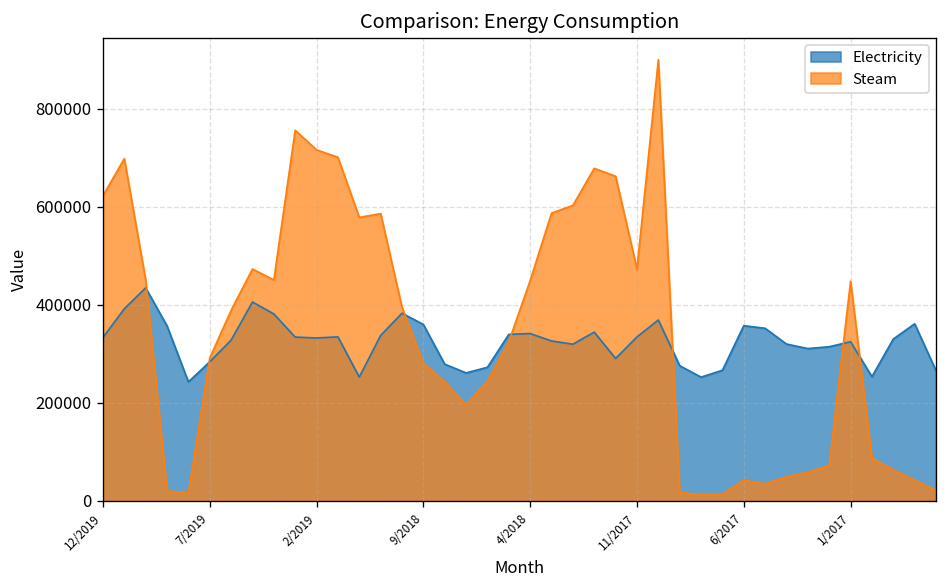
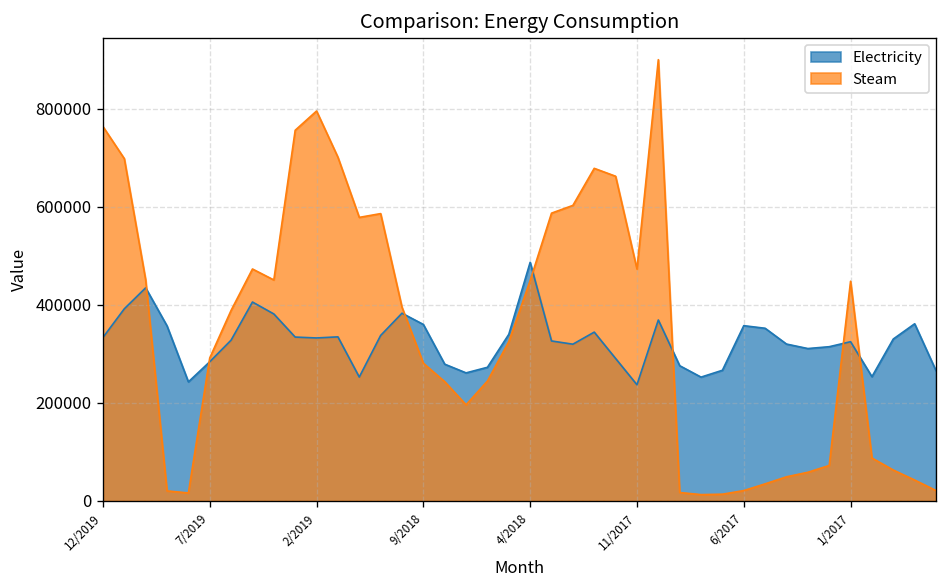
Steam, 12/2019: 620000 -> 760000
Steam, 2/2019: 720000 -> 800000
Electricity, 4/2018: 340000 -> 490000
Electricity, 11/2017: 330000 -> 240000
Steam, 6/2017: 40000 -> 20000
